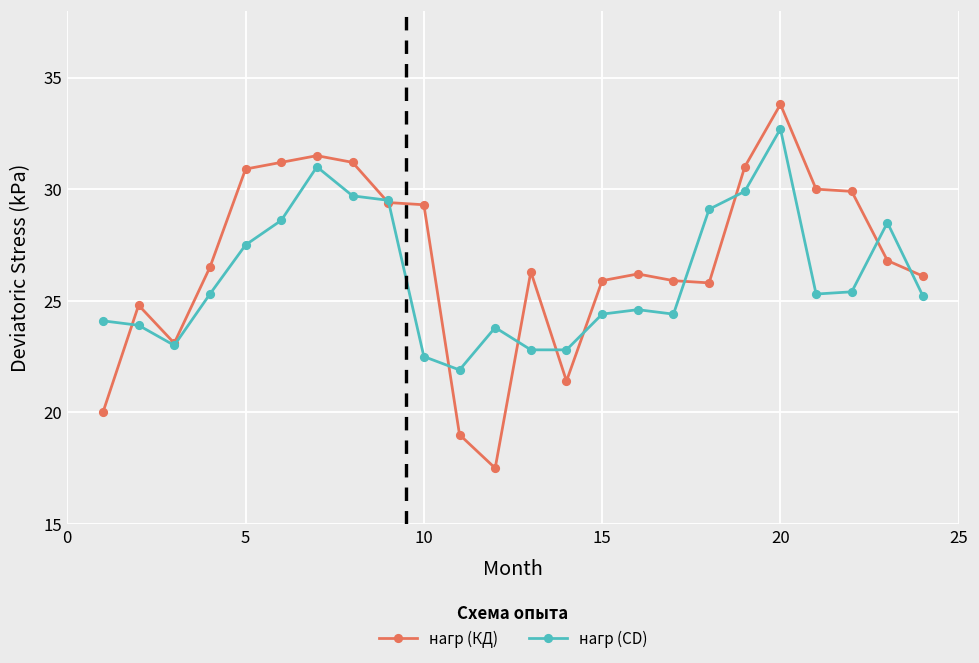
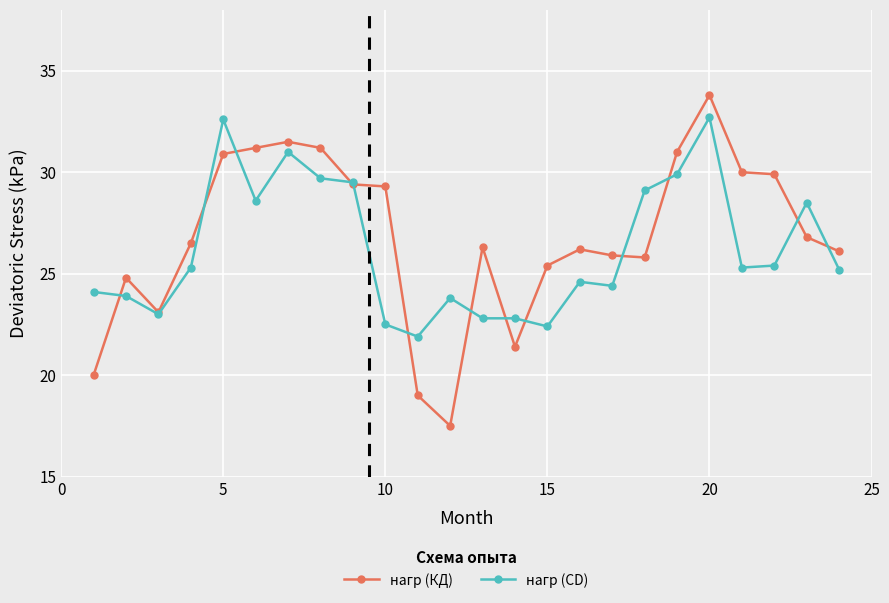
нагр (CD), 5: 27.5 -> 32.6
нагр (КД), 15: 25.9 -> 25.4
нагр (CD), 15: 24.4 -> 22.4
